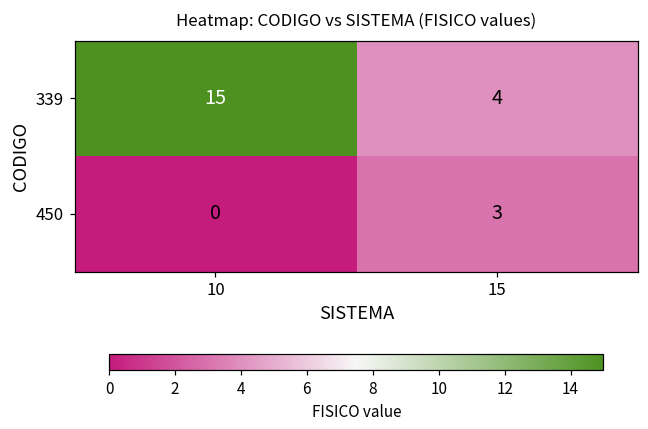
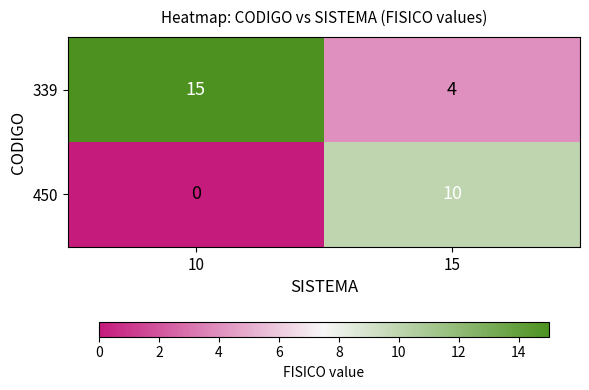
450, 15: 3 -> 10
